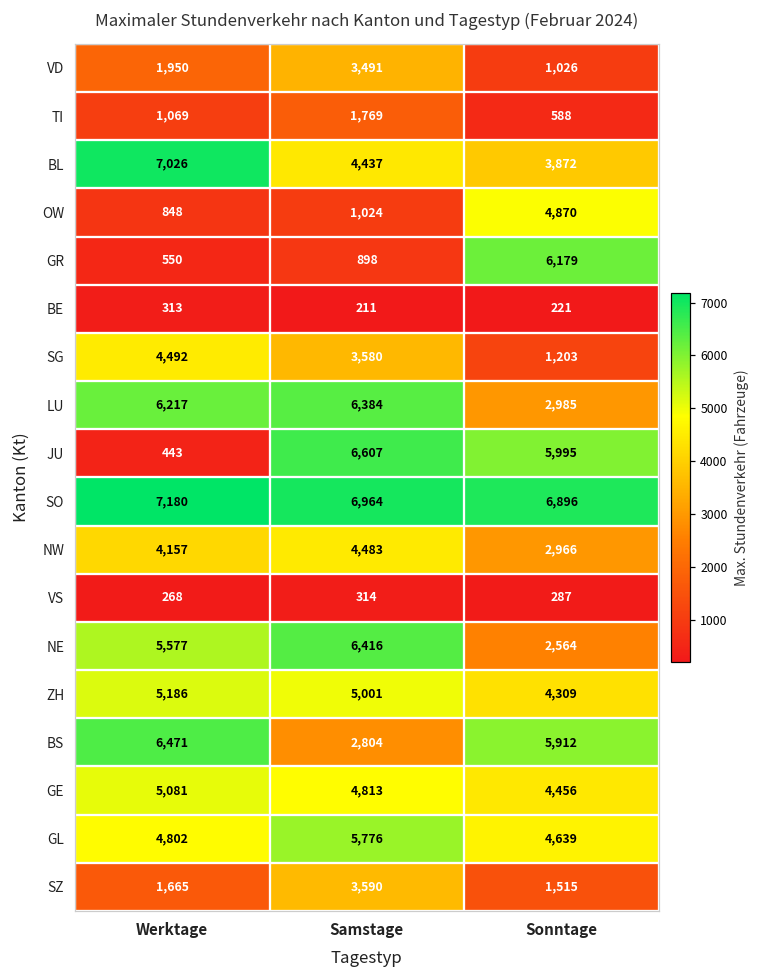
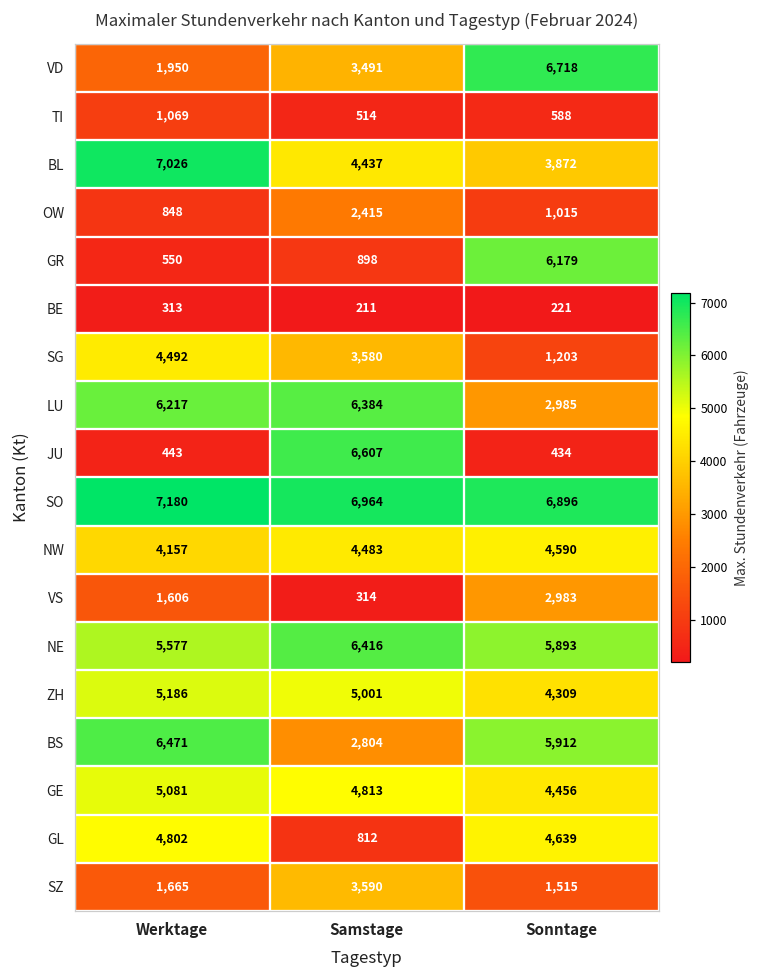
VD, Sonntage: 1,026 -> 6,718
TI, Samstage: 1,769 -> 514
OW, Samstage: 1,024 -> 2,415
OW, Sonntage: 4,870 -> 1,015
JU, Sonntage: 5,995 -> 434
NW, Sonntage: 2,966 -> 4,590
VS, Werktage: 268 -> 1,606
VS, Sonntage: 287 -> 2,983
NE, Sonntage: 2,564 -> 5,893
GL, Samstage: 5,776 -> 812
